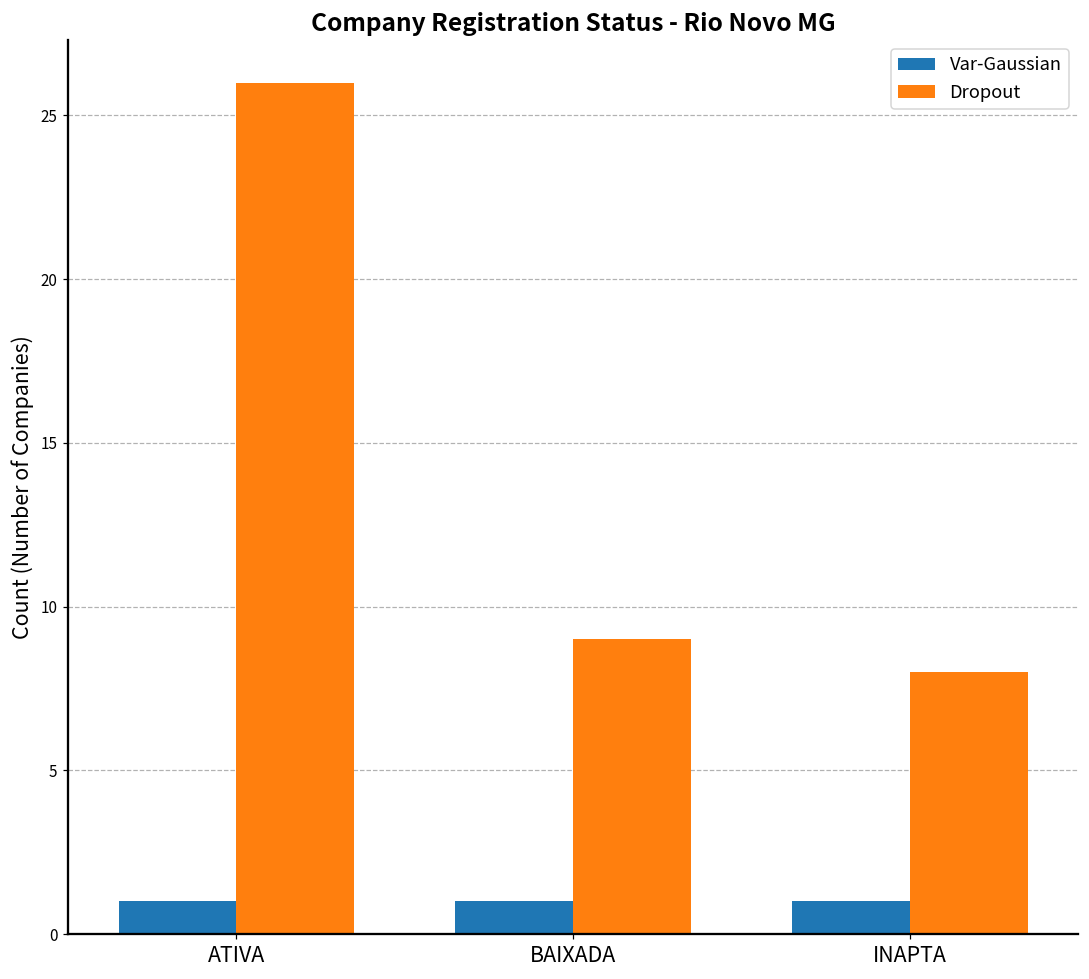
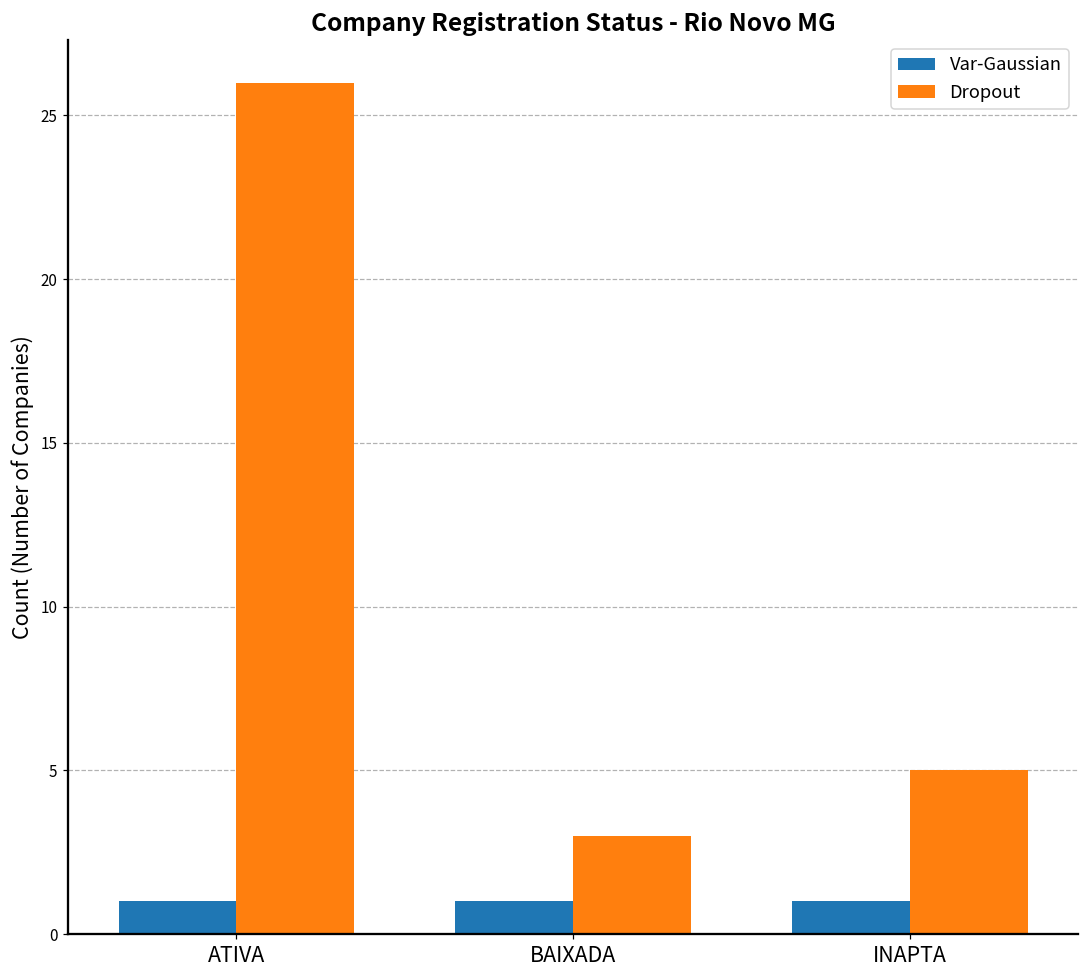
Dropout, BAIXADA: 9 -> 3
Dropout, INAPTA: 8 -> 5
